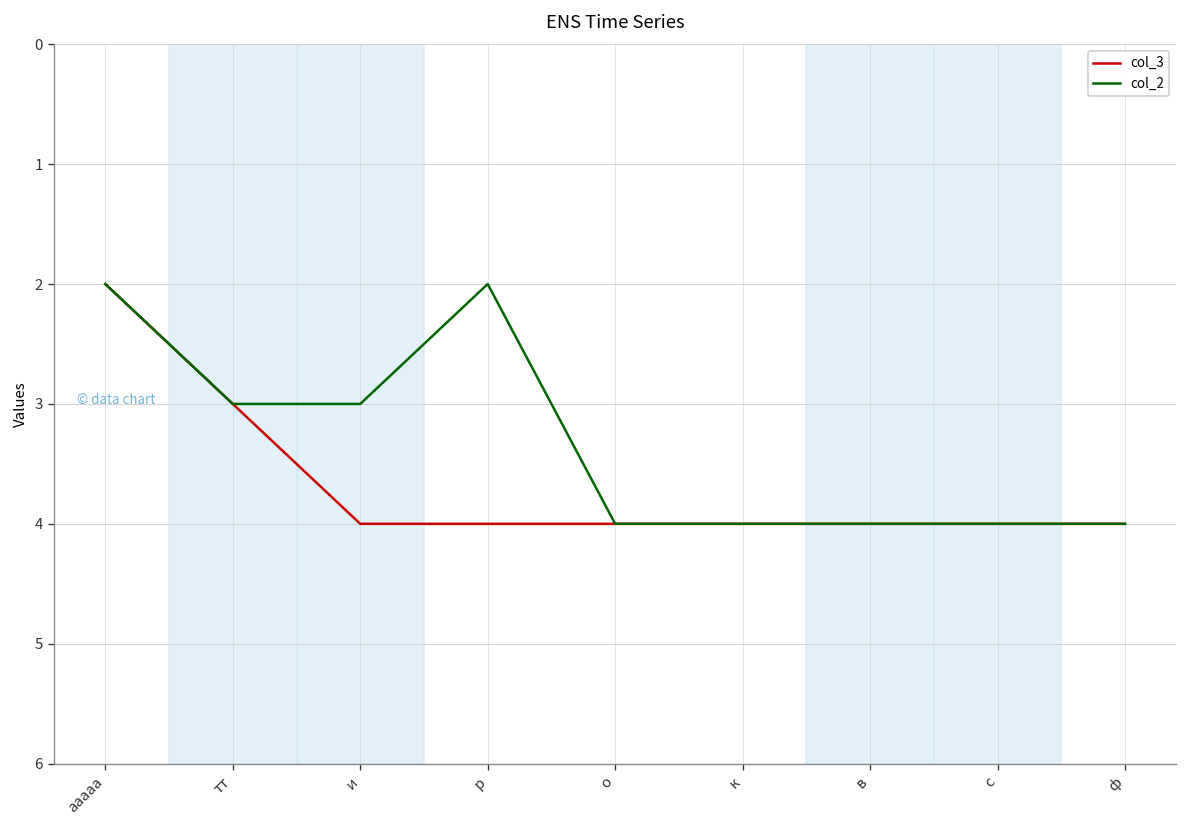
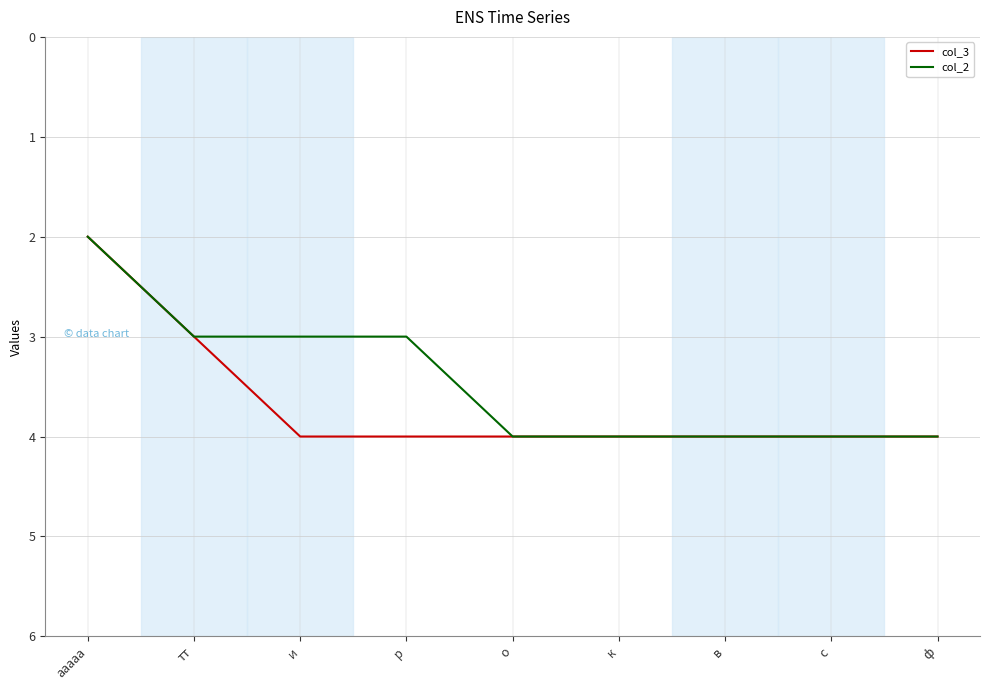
col_2, р: 2 -> 3
